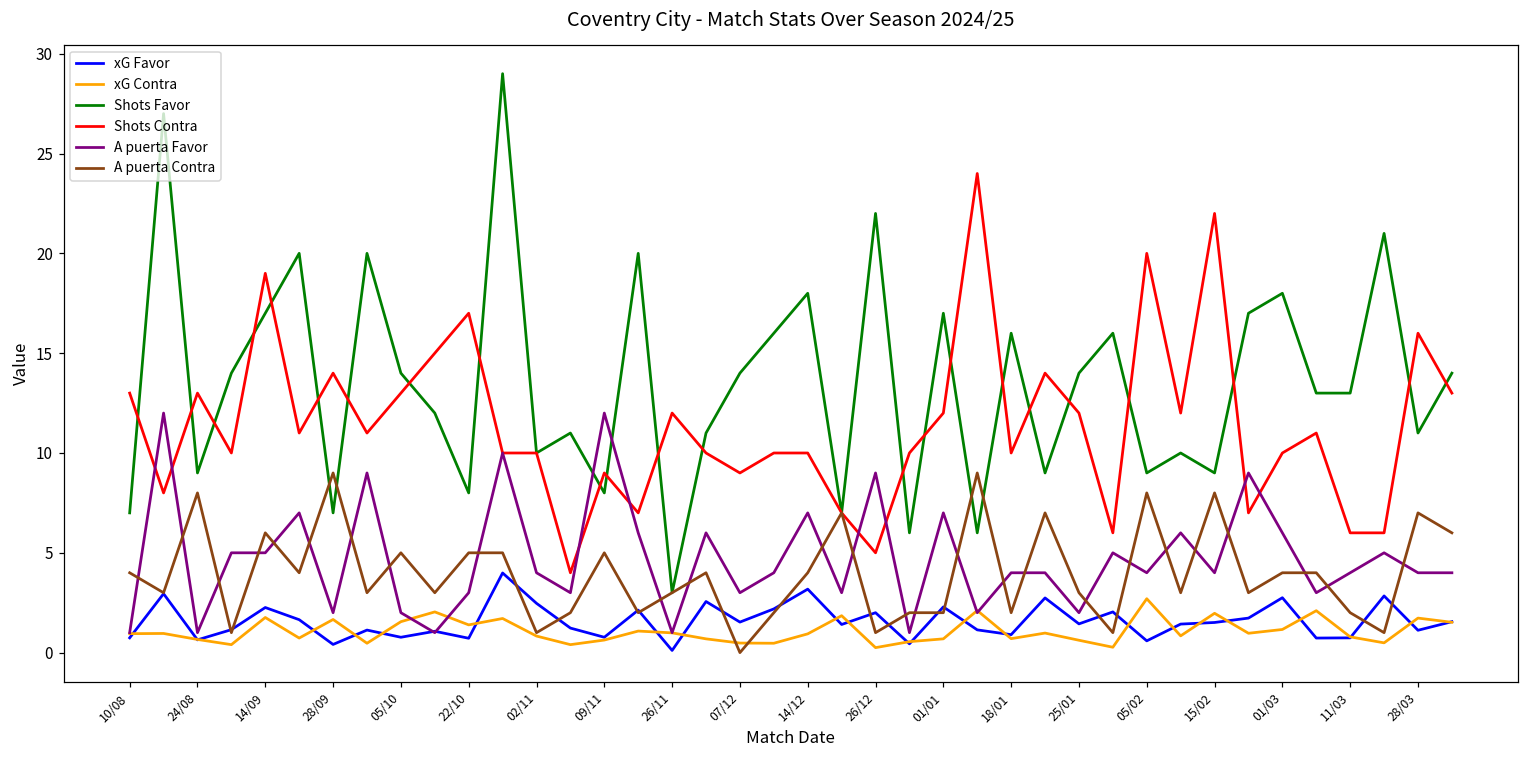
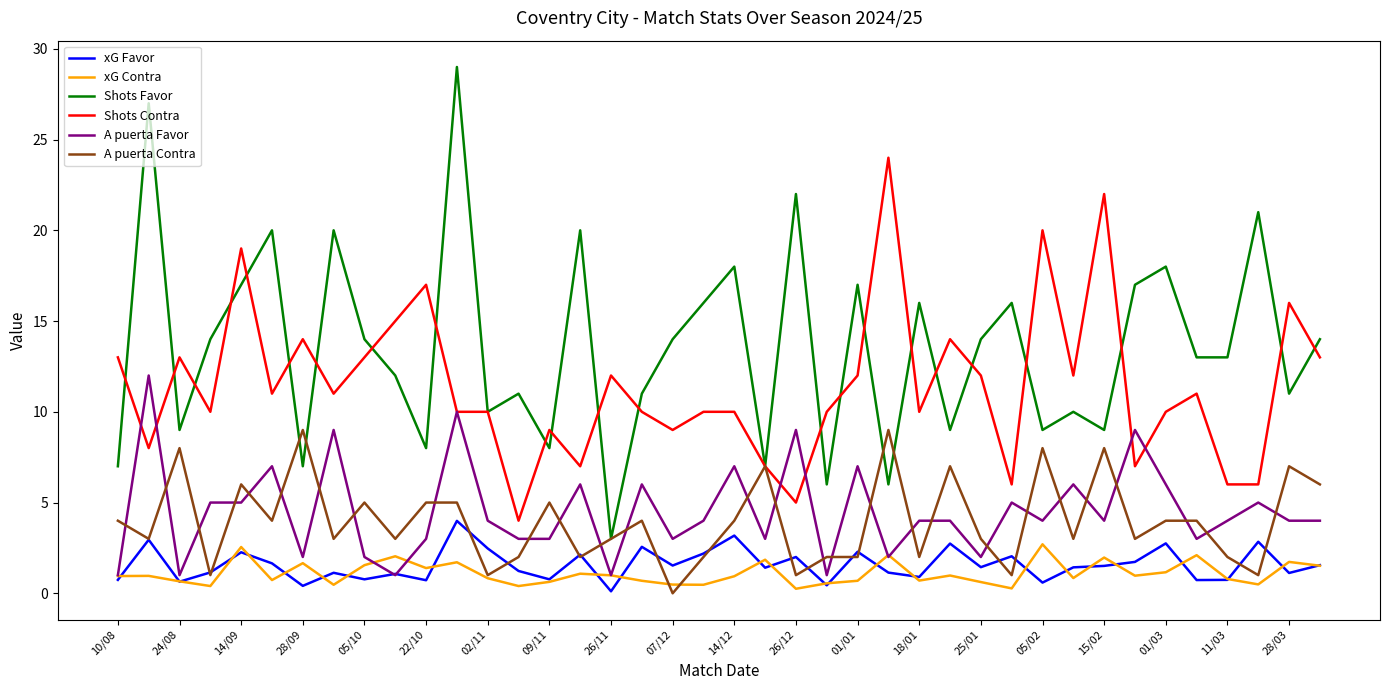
xG Contra, 14/09: 1.8 -> 2.6
A puerta Favor, 09/11: 12 -> 3
